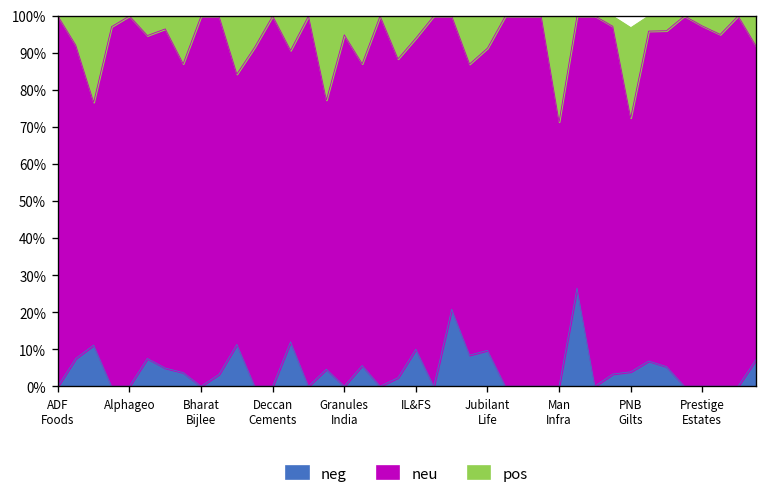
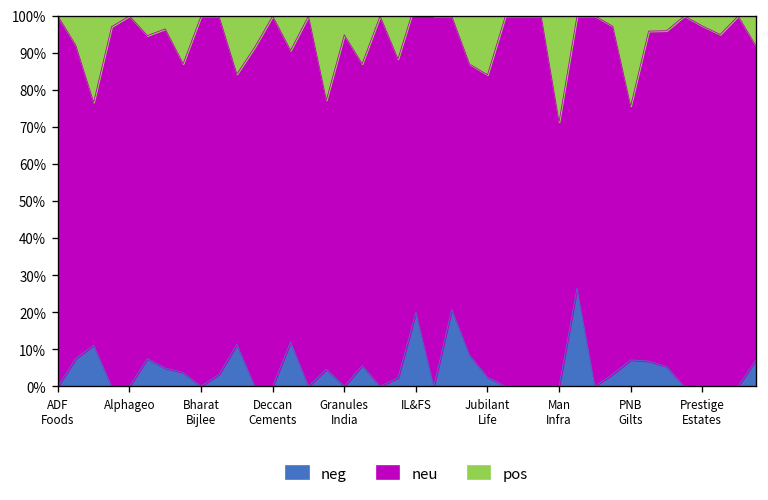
neg, IL&FS: 10% -> 20%
neg, Jubilant Life: 10% -> 3%
neg, PNB Gilts: 4% -> 7%
